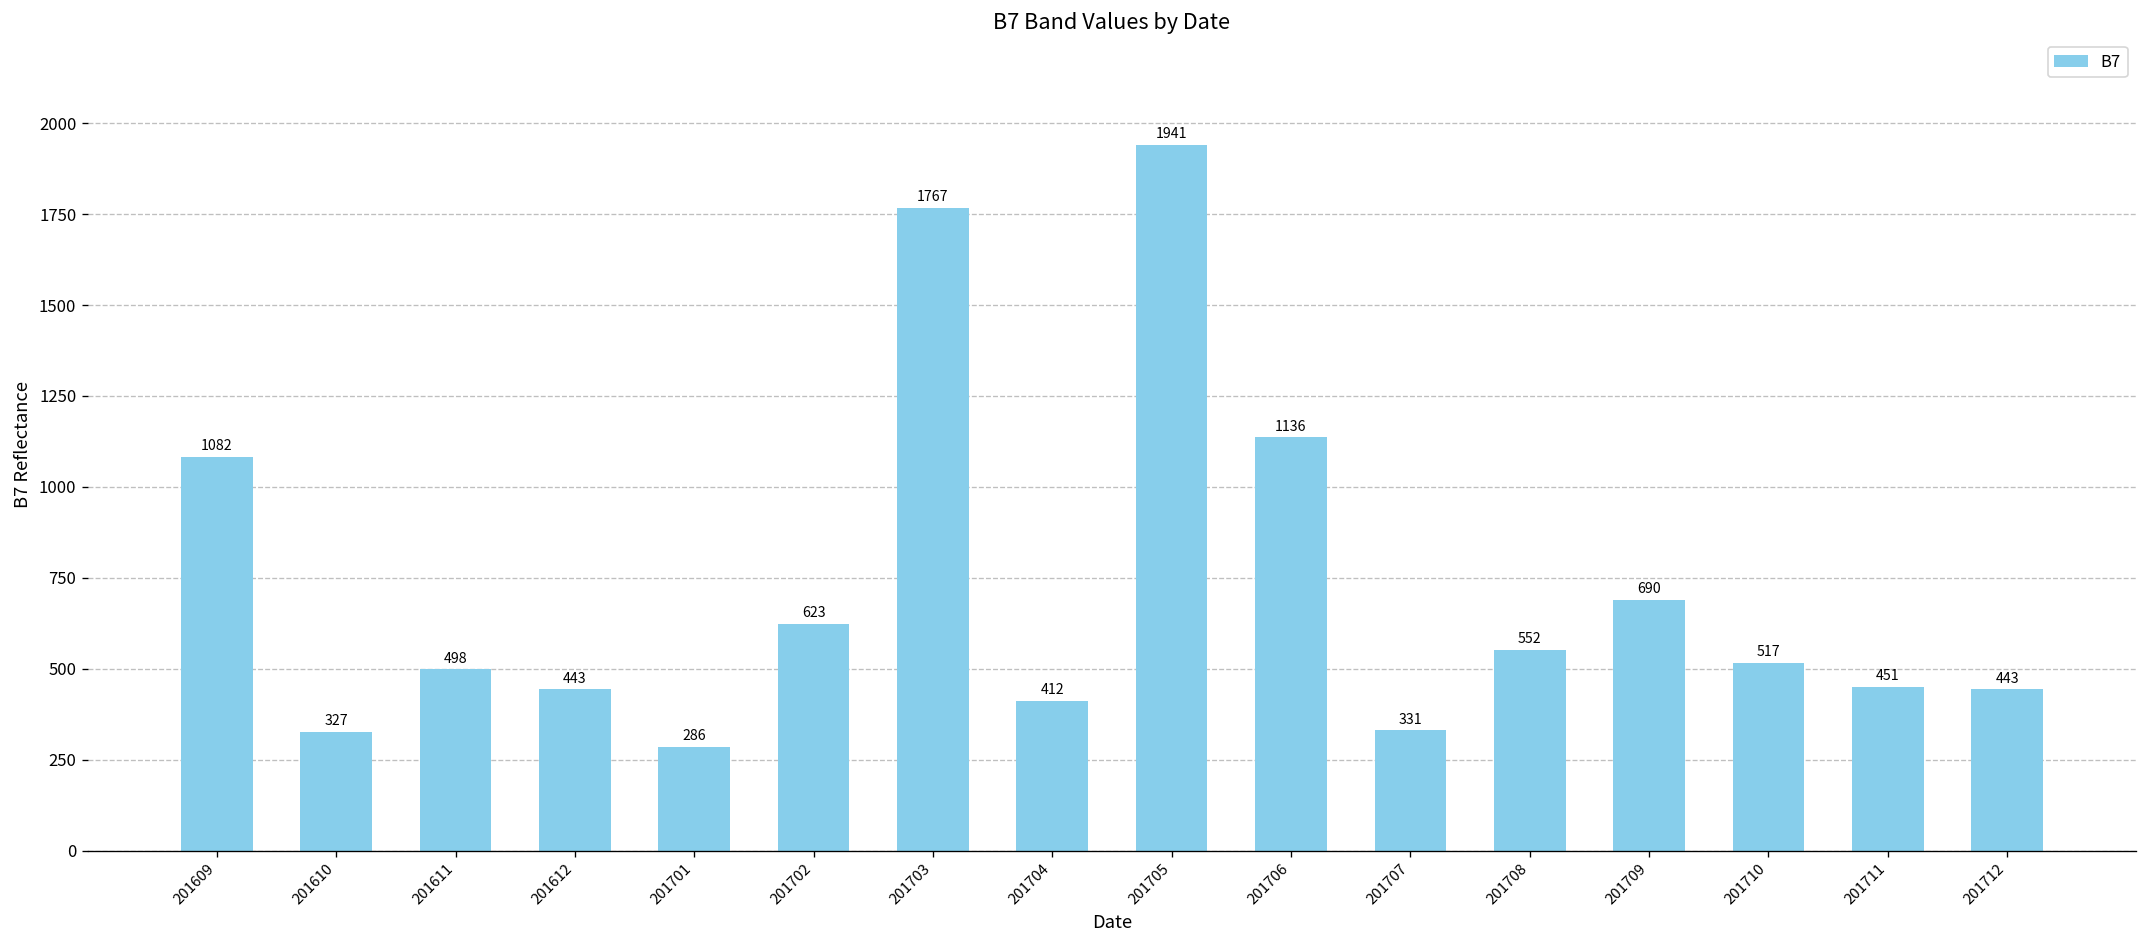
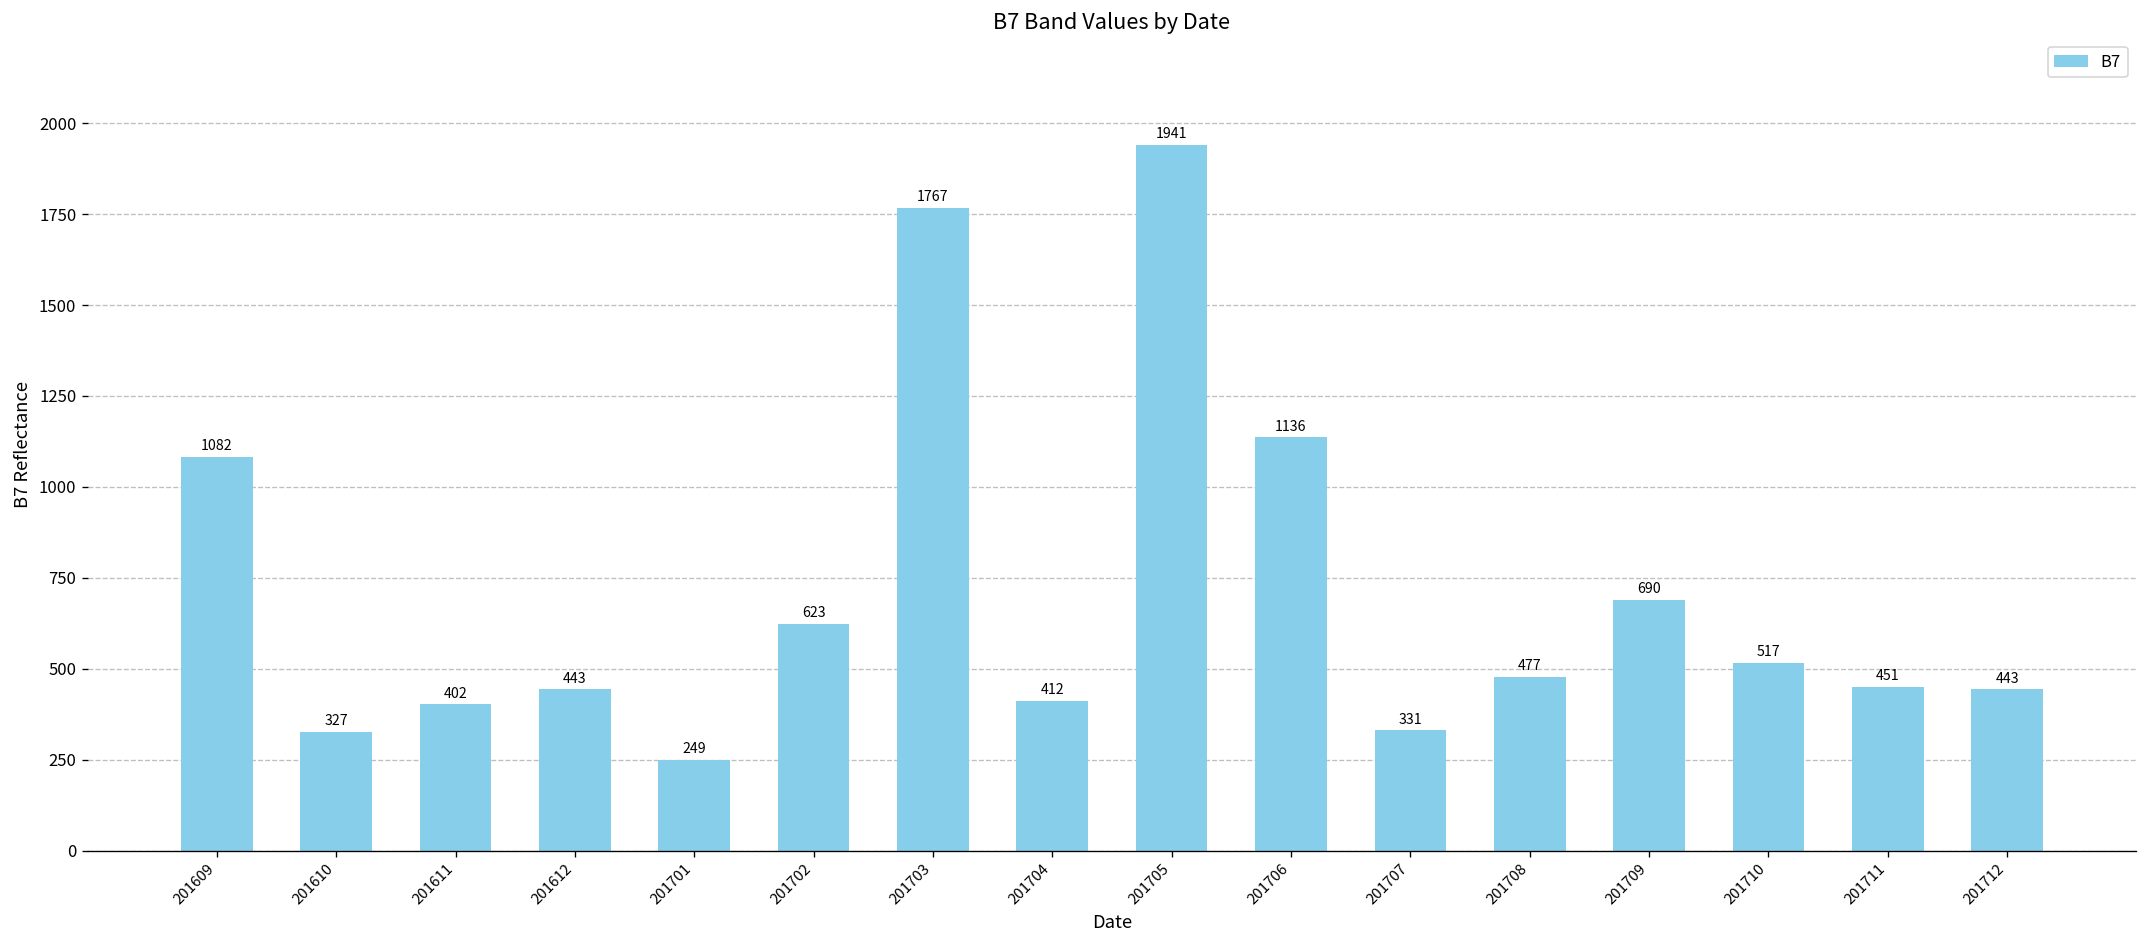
201611: 498 -> 402
201701: 286 -> 249
201708: 552 -> 477
